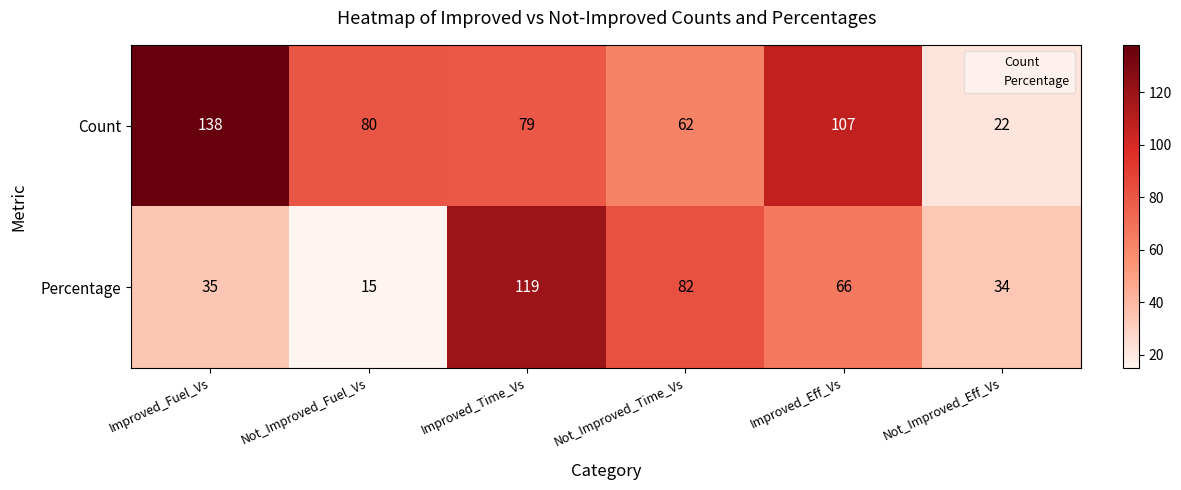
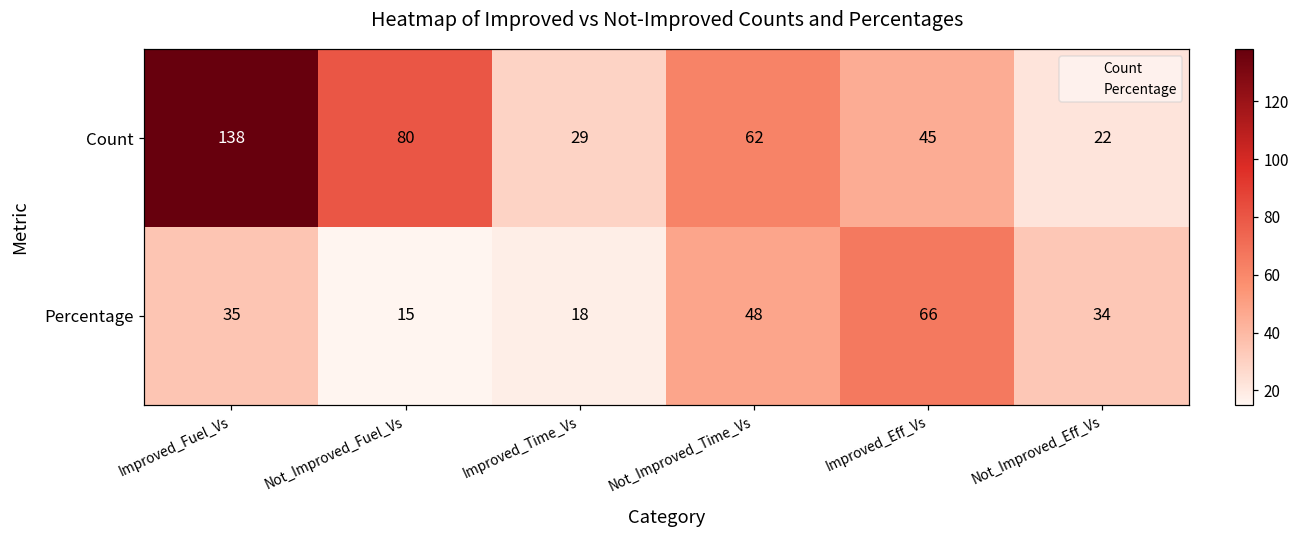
Count, Improved_Time_Vs: 79 -> 29
Count, Improved_Eff_Vs: 107 -> 45
Percentage, Improved_Time_Vs: 119 -> 18
Percentage, Not_Improved_Time_Vs: 82 -> 48
